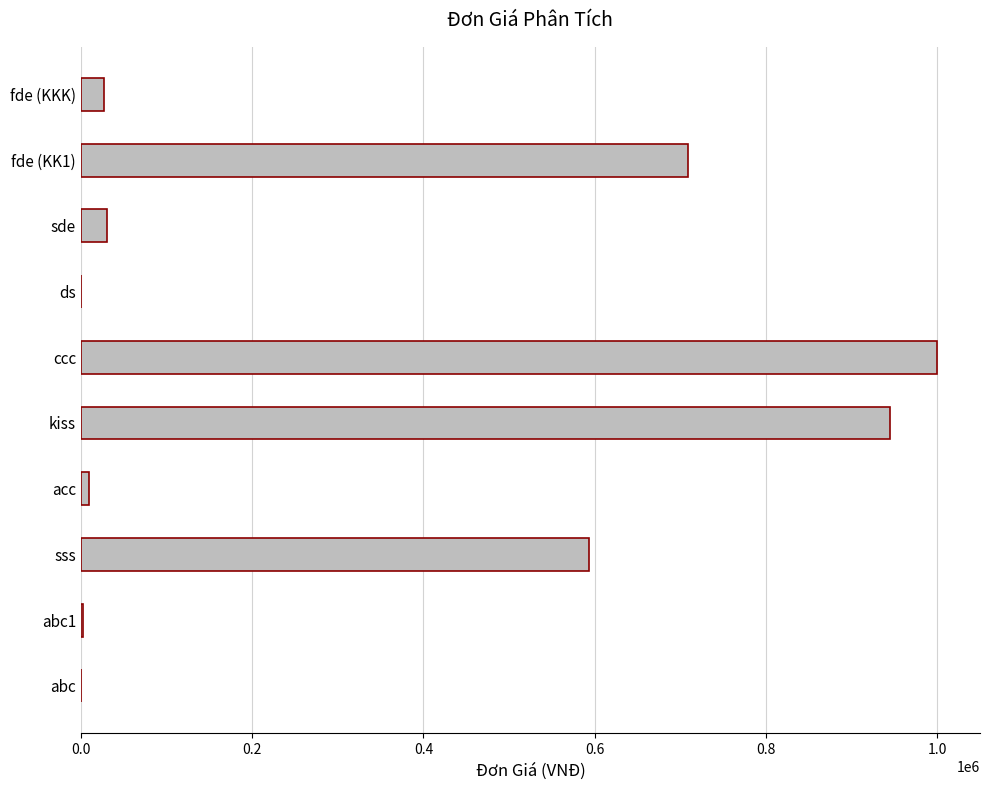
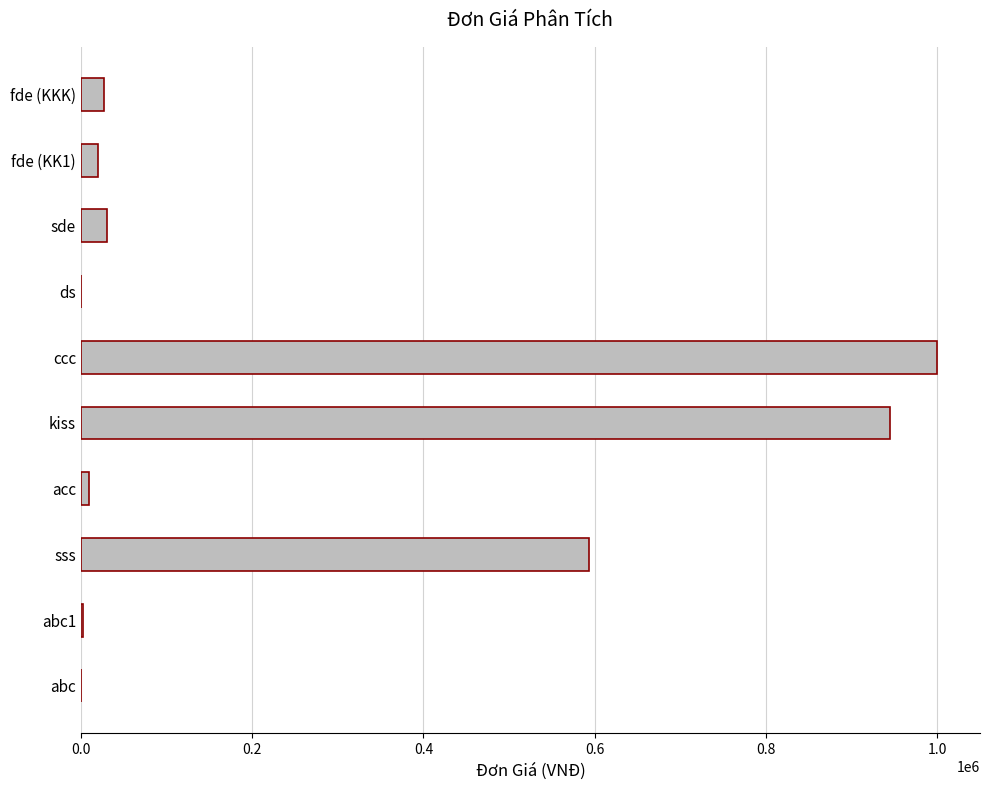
fde (KK1): 710000 -> 20000
